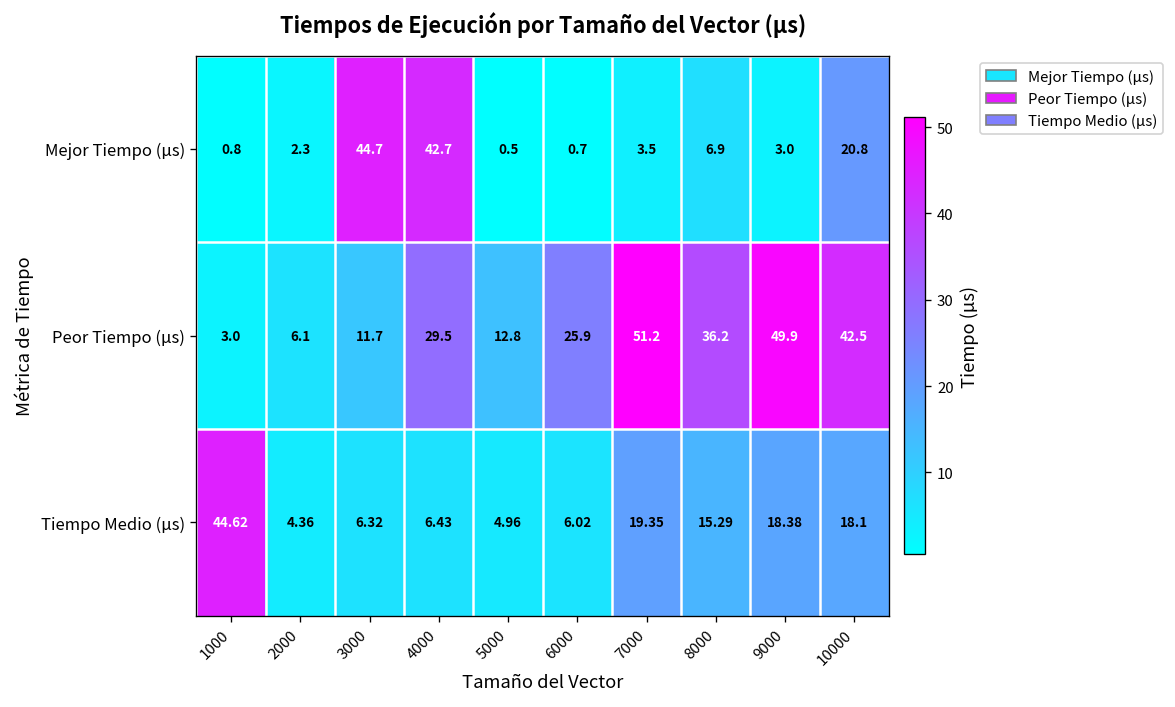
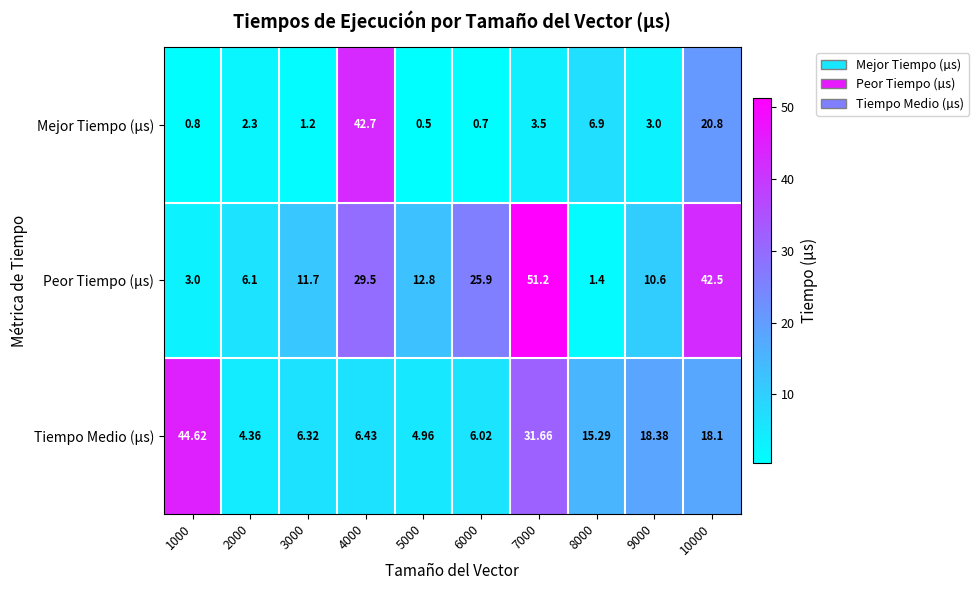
Mejor Tiempo (µs), 3000: 44.7 -> 1.2
Peor Tiempo (µs), 8000: 36.2 -> 1.4
Peor Tiempo (µs), 9000: 49.9 -> 10.6
Tiempo Medio (µs), 7000: 19.35 -> 31.66
